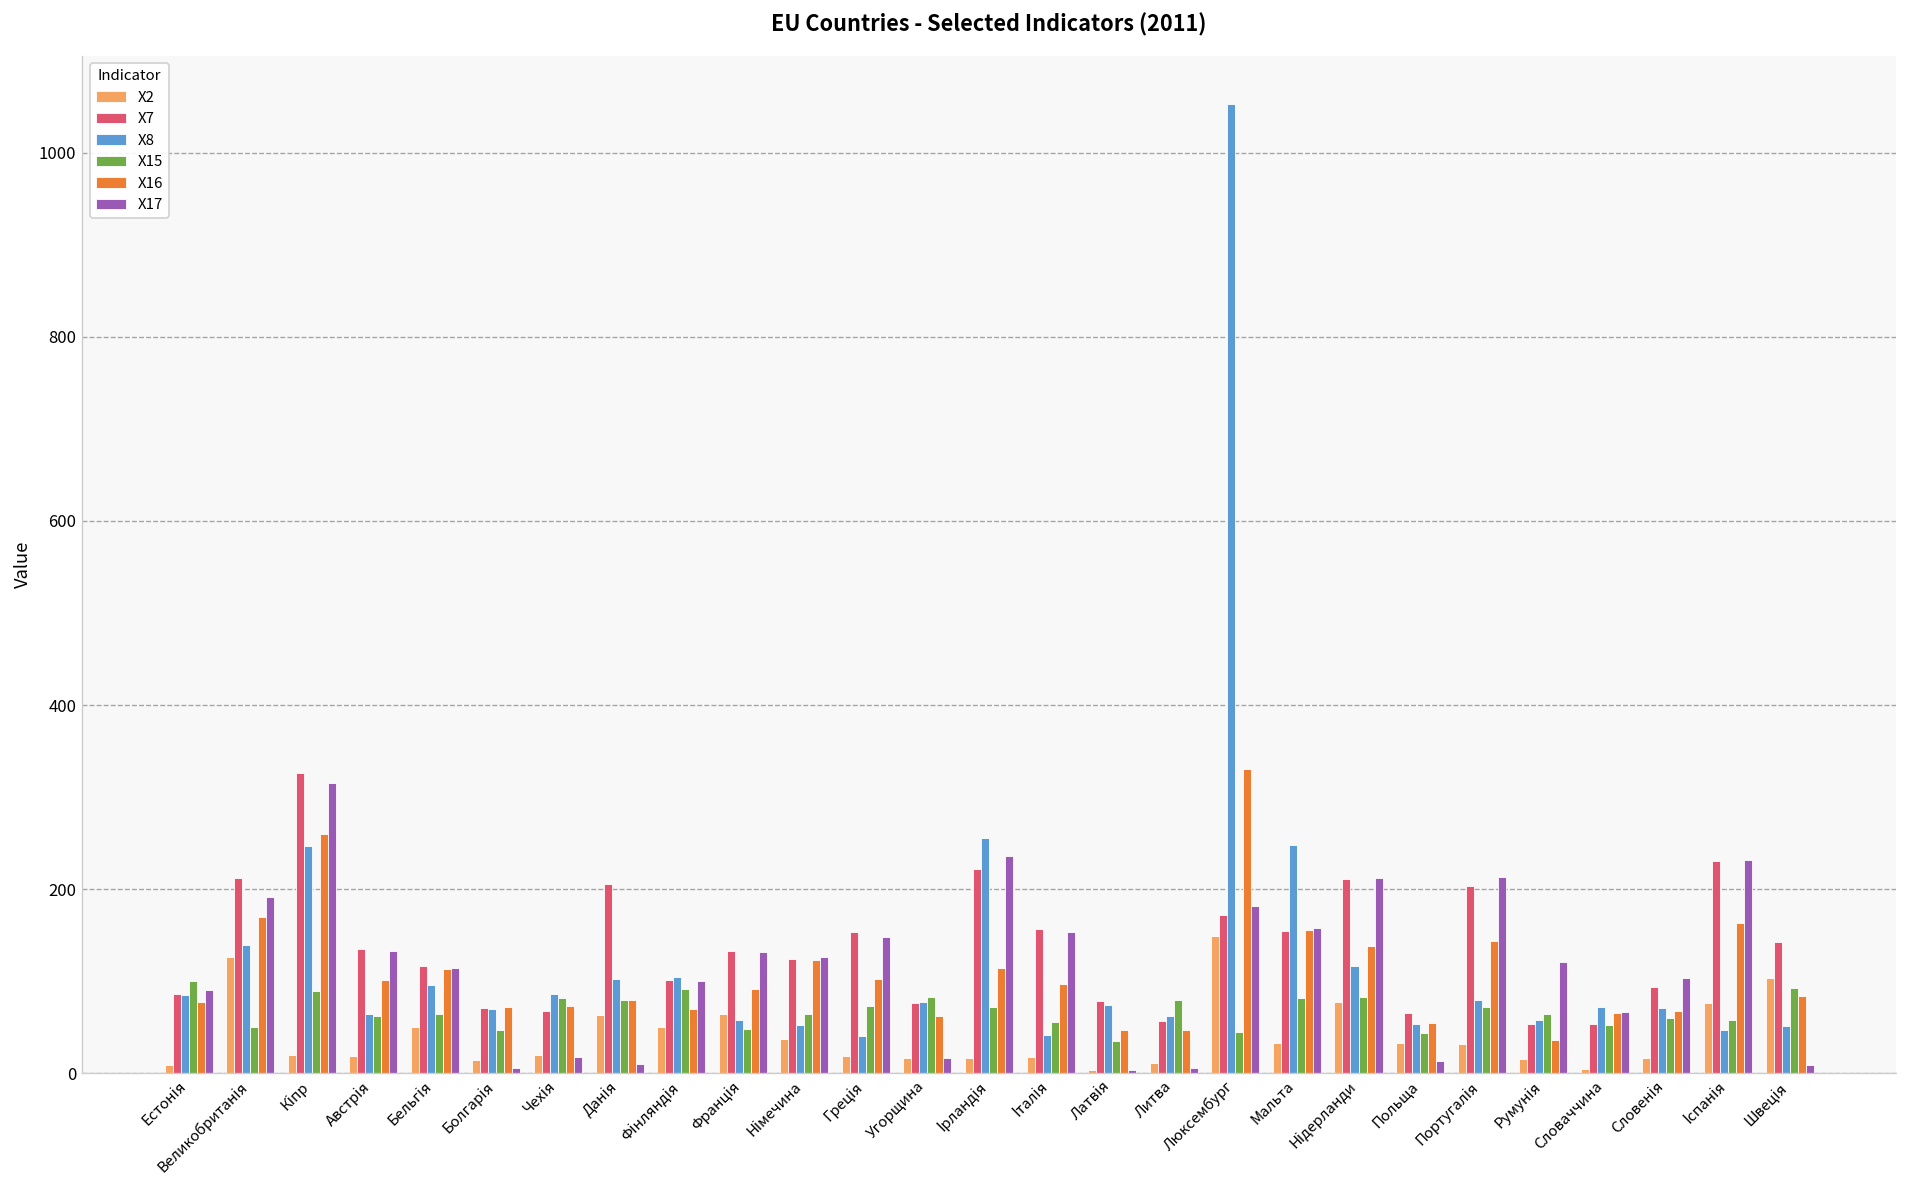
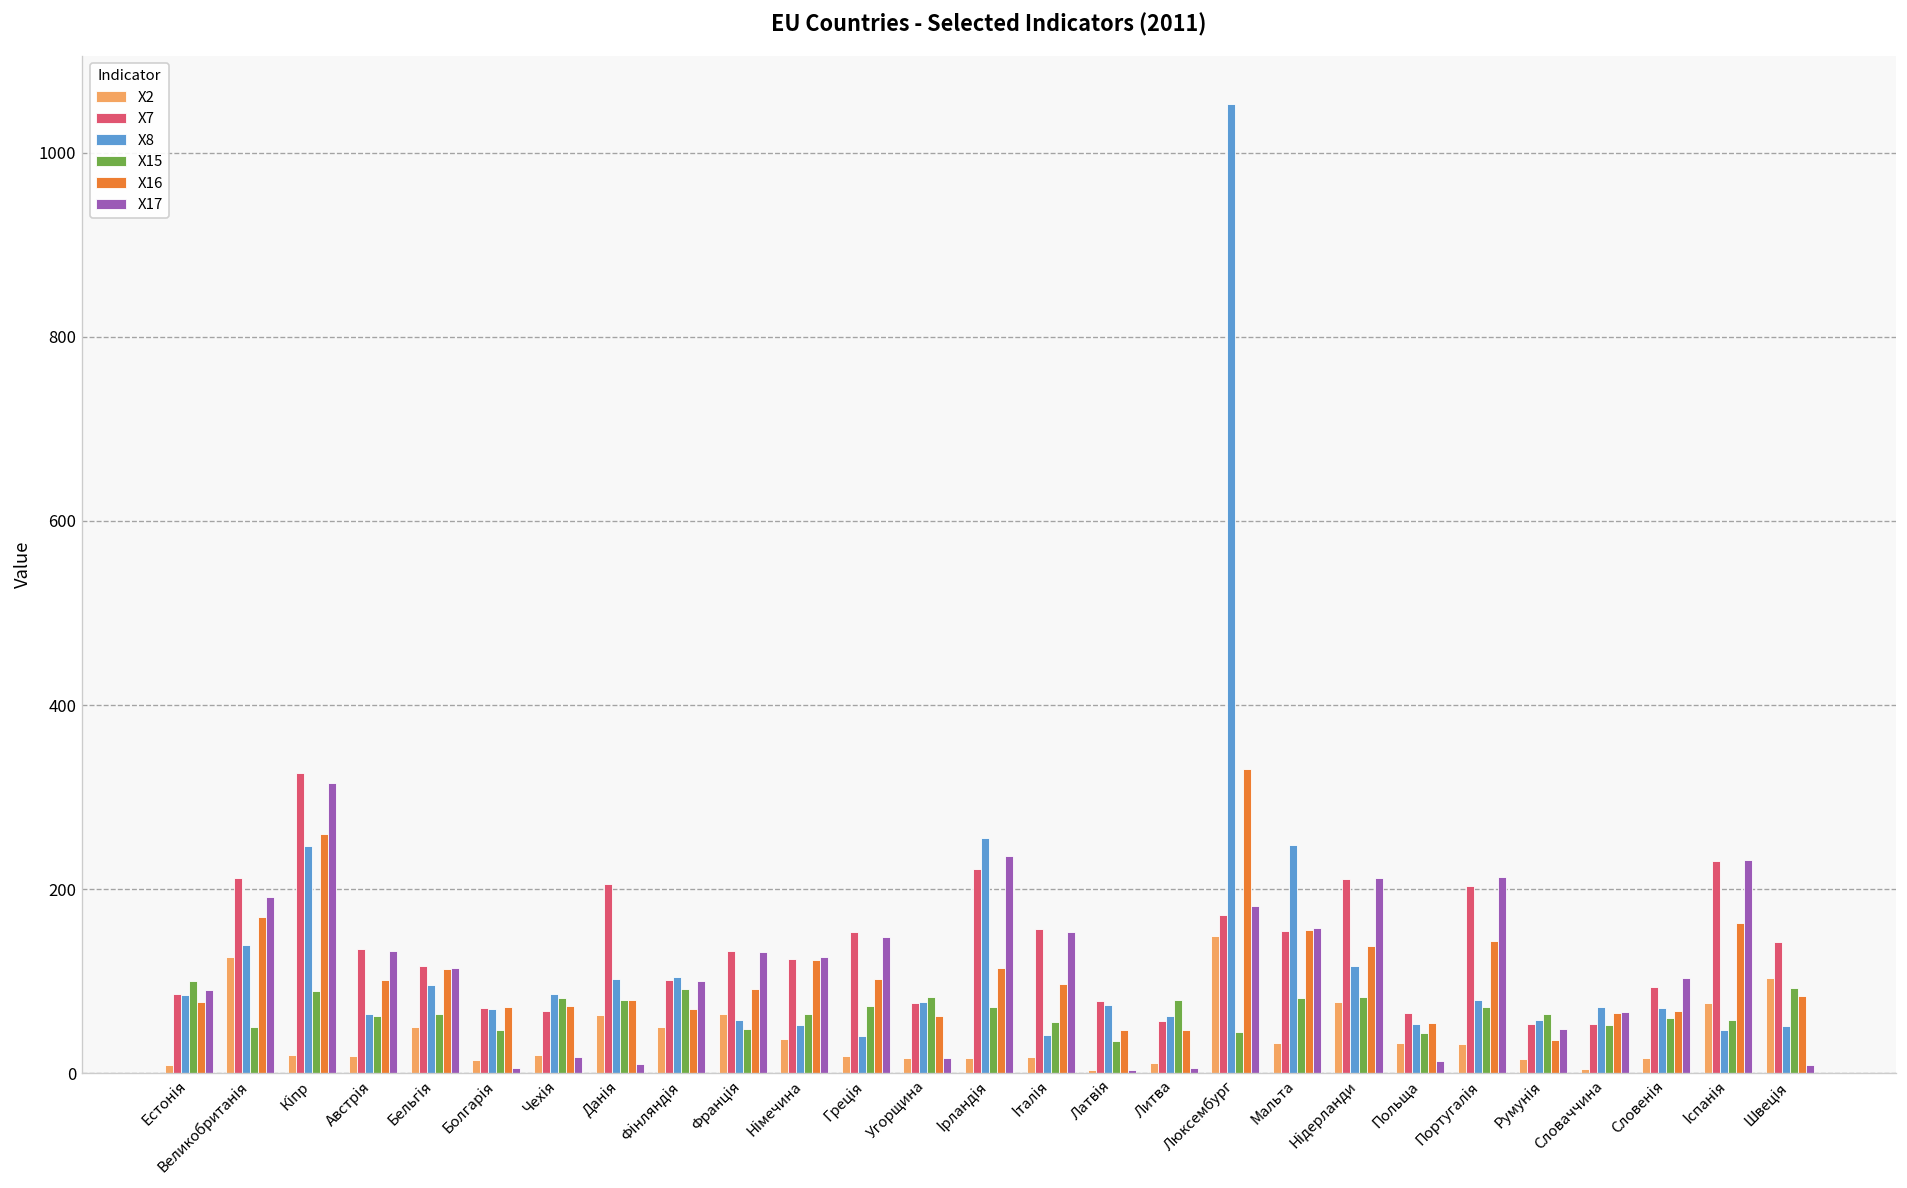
Х17, Румунія: 120 -> 50
